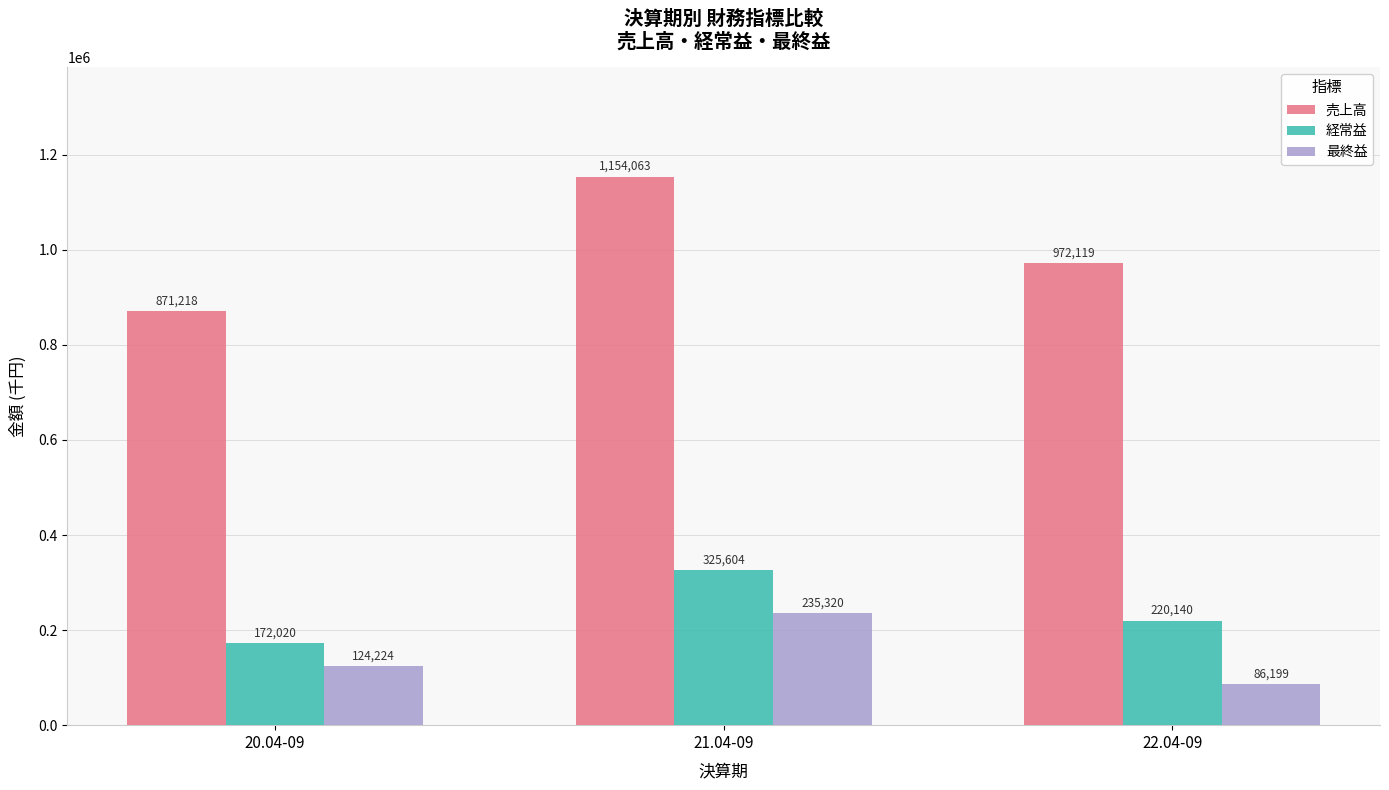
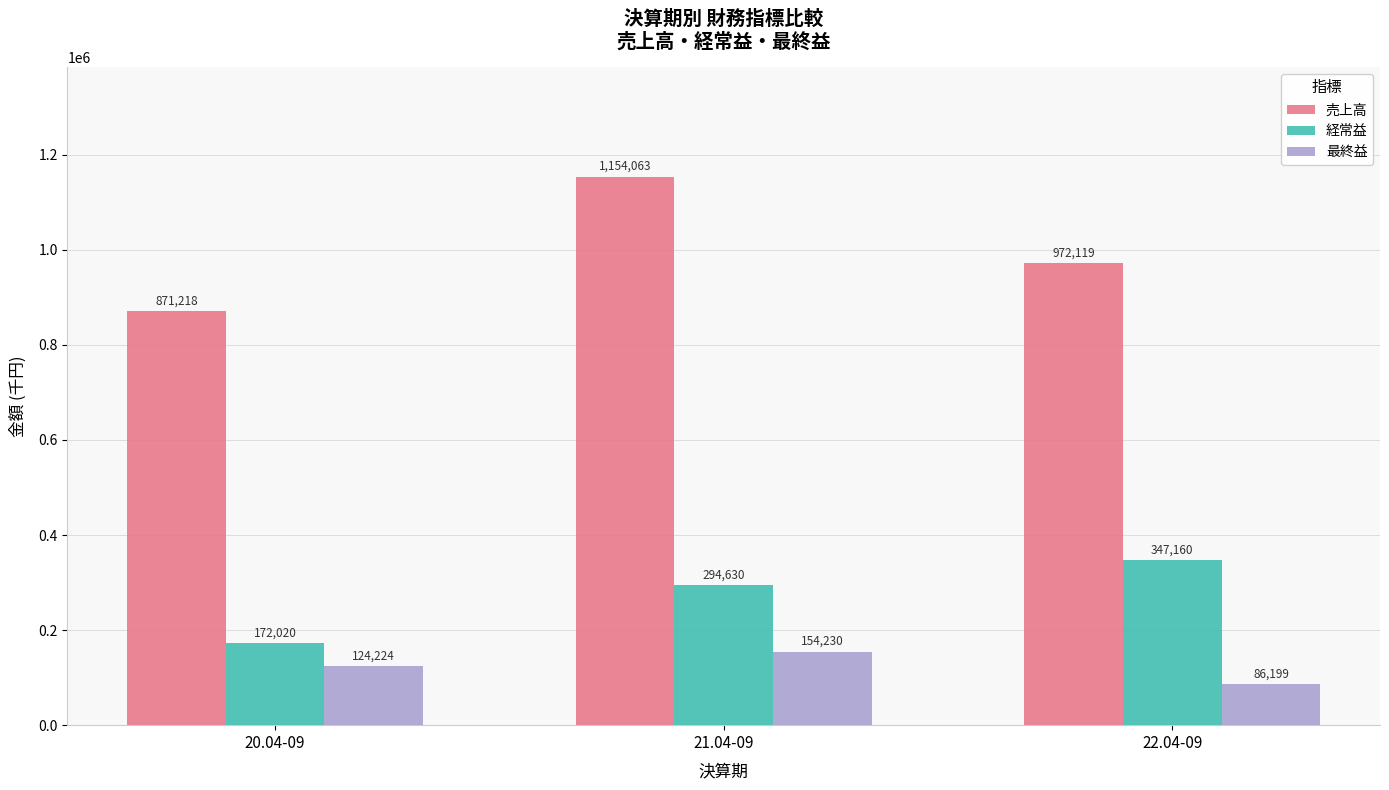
経常益, 21.04-09: 325,604 -> 294,630
最終益, 21.04-09: 235,320 -> 154,230
経常益, 22.04-09: 220,140 -> 347,160
